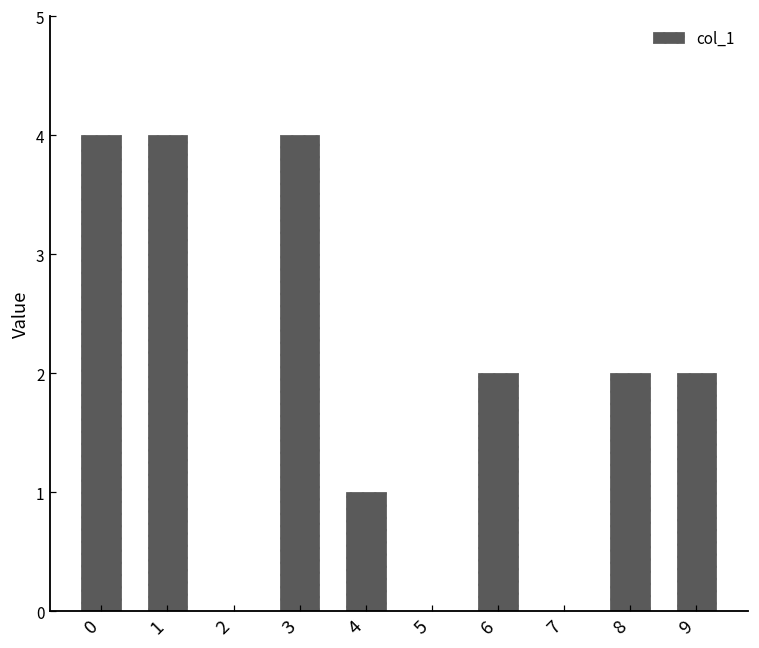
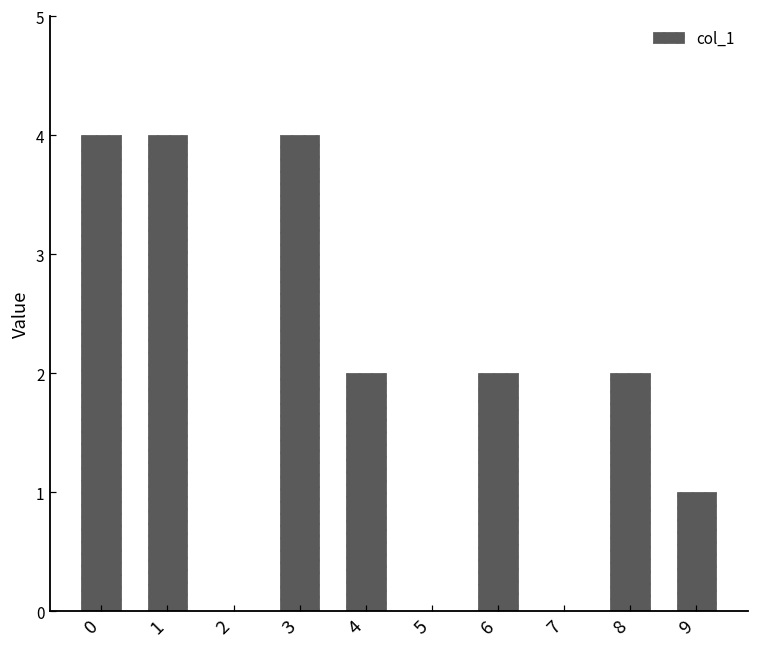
4: 1 -> 2
9: 2 -> 1
